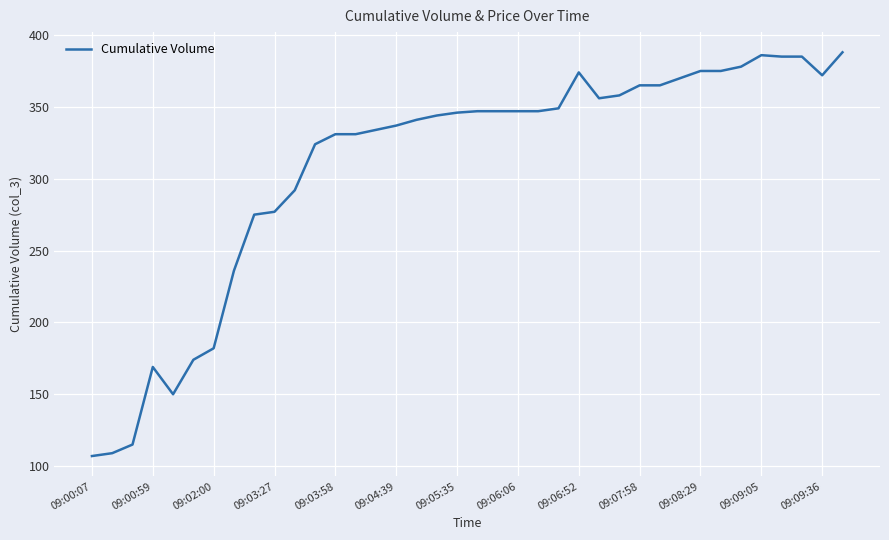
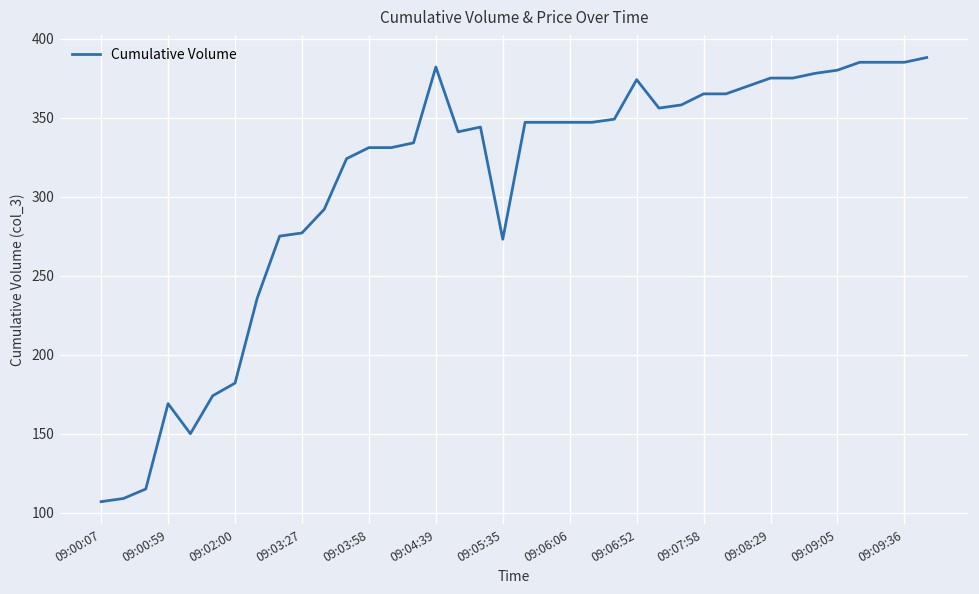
09:04:39: 337 -> 382
09:05:35: 346 -> 273
09:09:05: 386 -> 380
09:09:36: 372 -> 385
